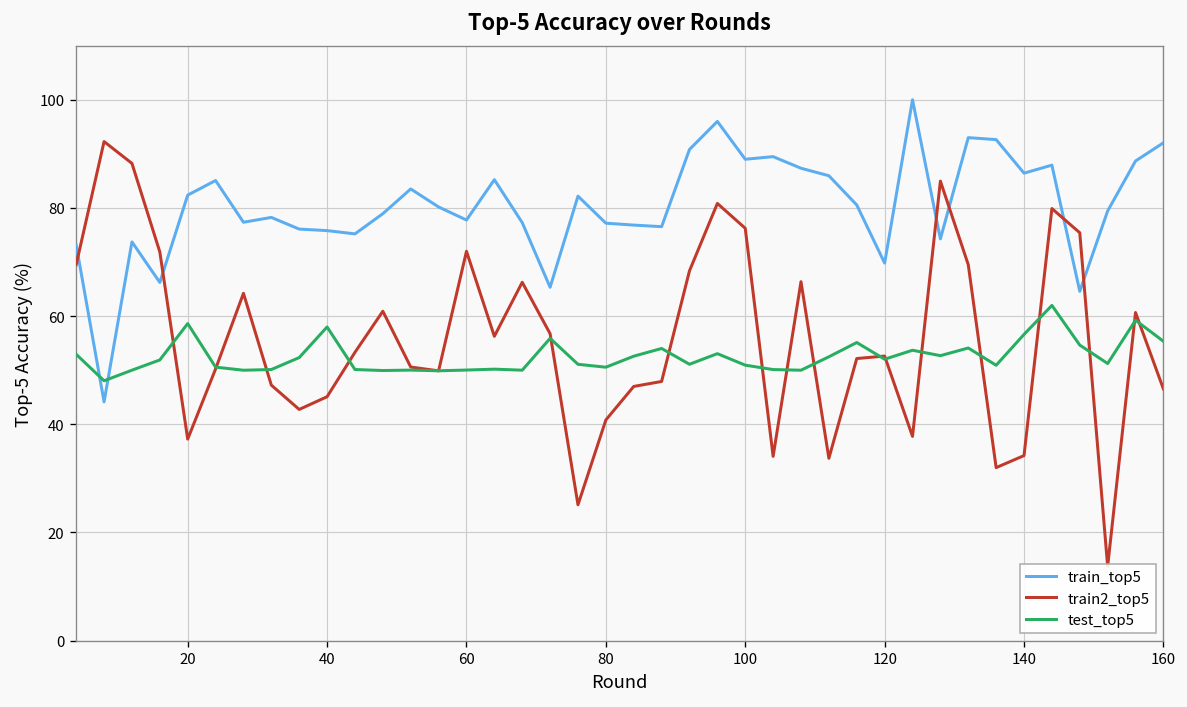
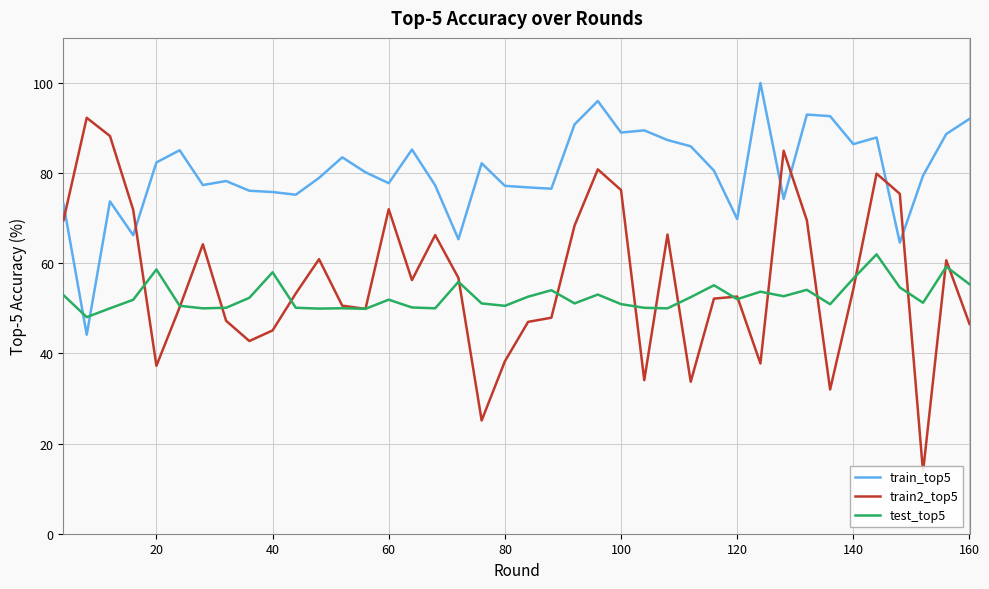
test_top5, 60: 50 -> 52
train2_top5, 80: 41 -> 38
train2_top5, 140: 34 -> 54
